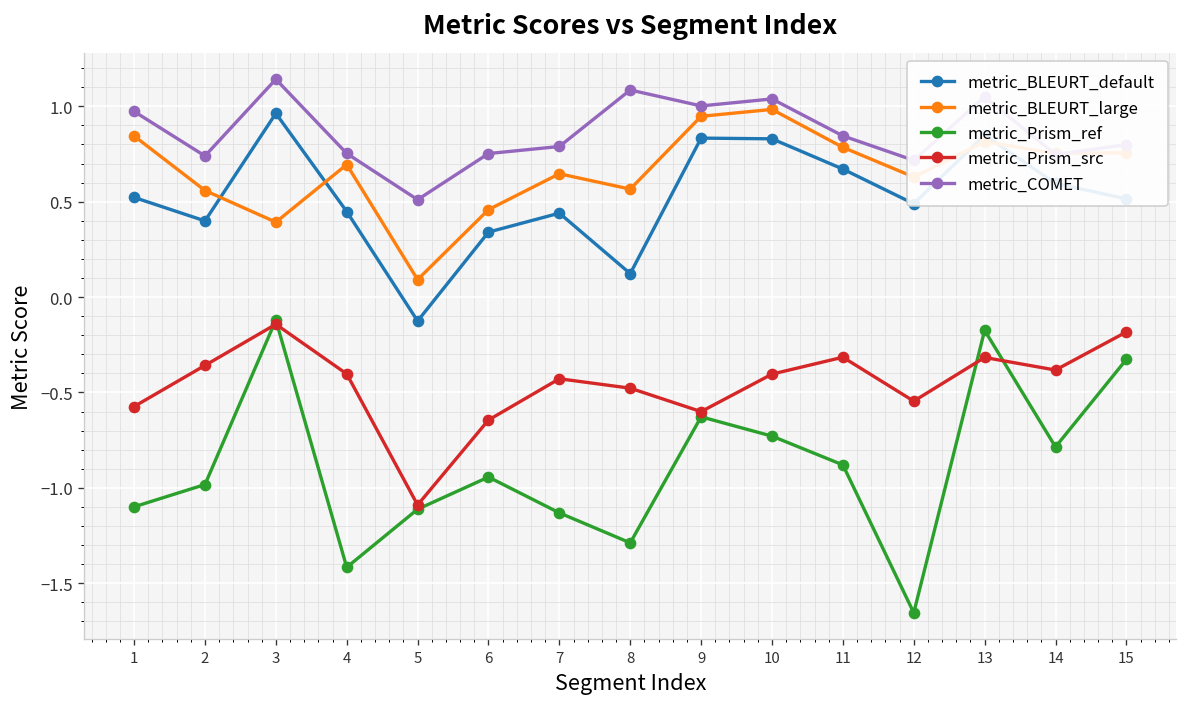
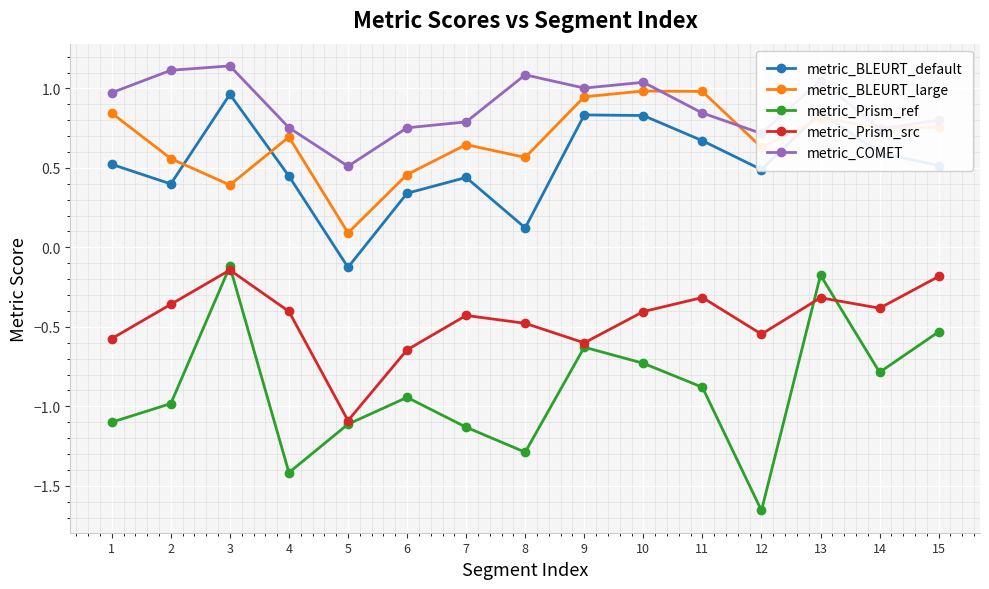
metric_COMET, 2: 0.74 -> 1.11
metric_BLEURT_large, 11: 0.78 -> 0.98
metric_Prism_ref, 15: -0.33 -> -0.53
